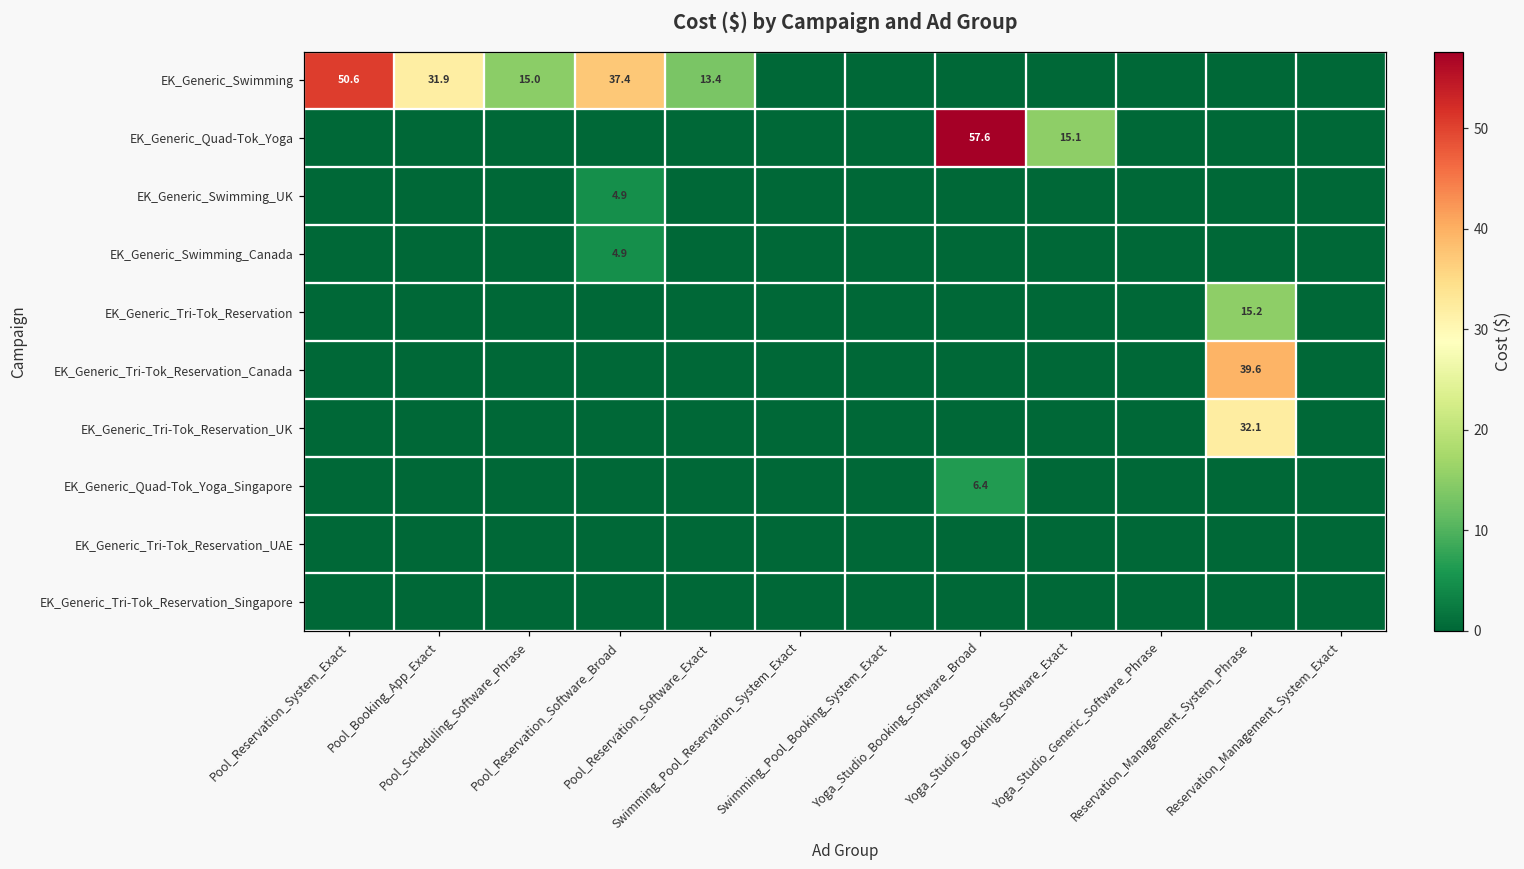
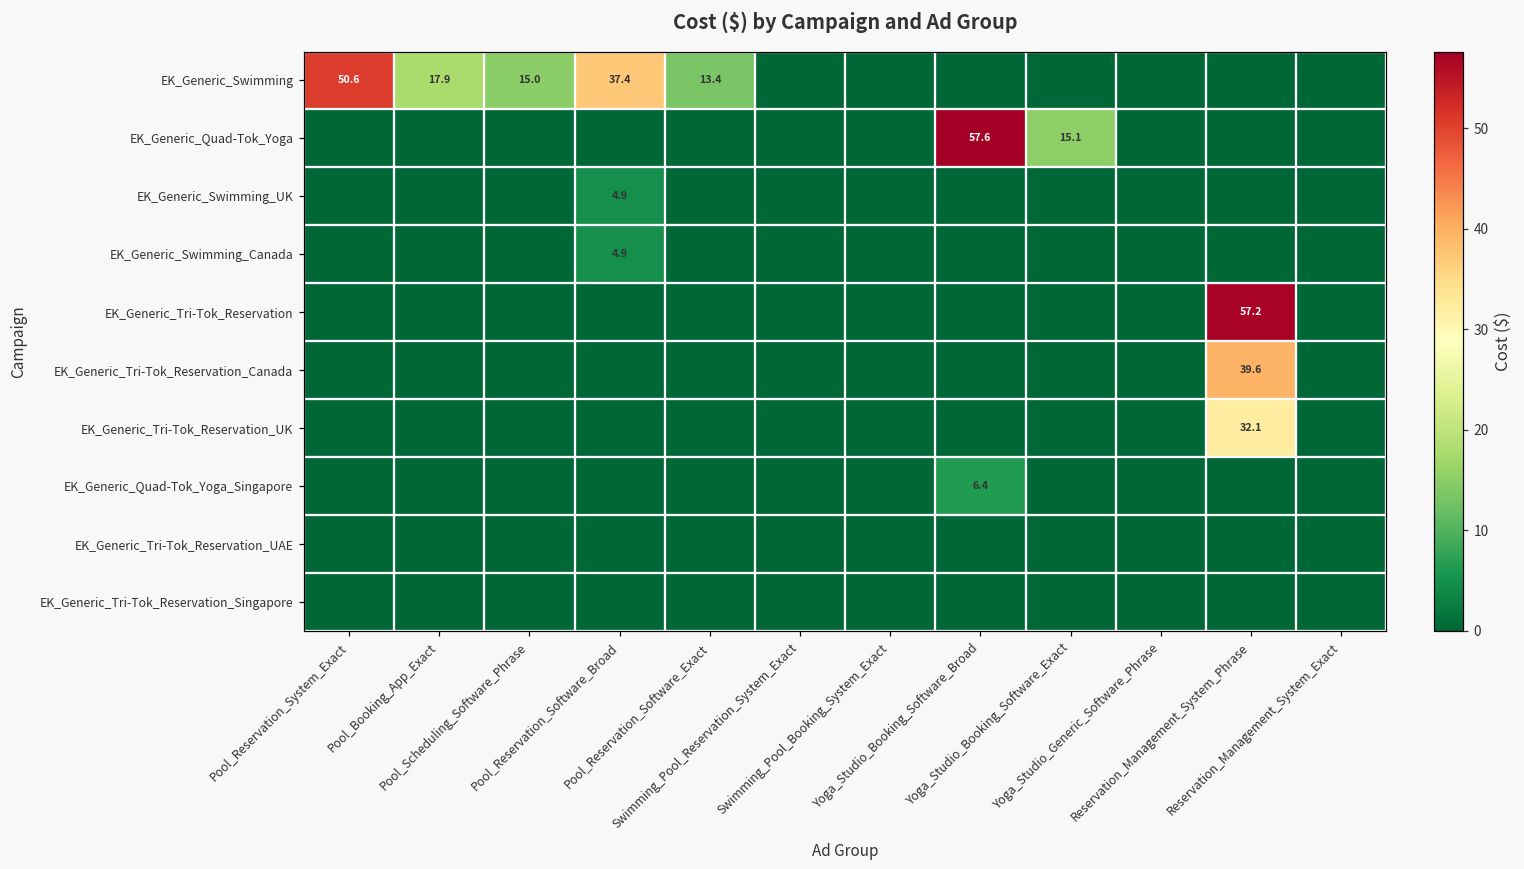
EK_Generic_Swimming, Pool_Booking_App_Exact: 31.9 -> 17.9
EK_Generic_Tri-Tok_Reservation, Reservation_Management_System_Phrase: 15.2 -> 57.2
